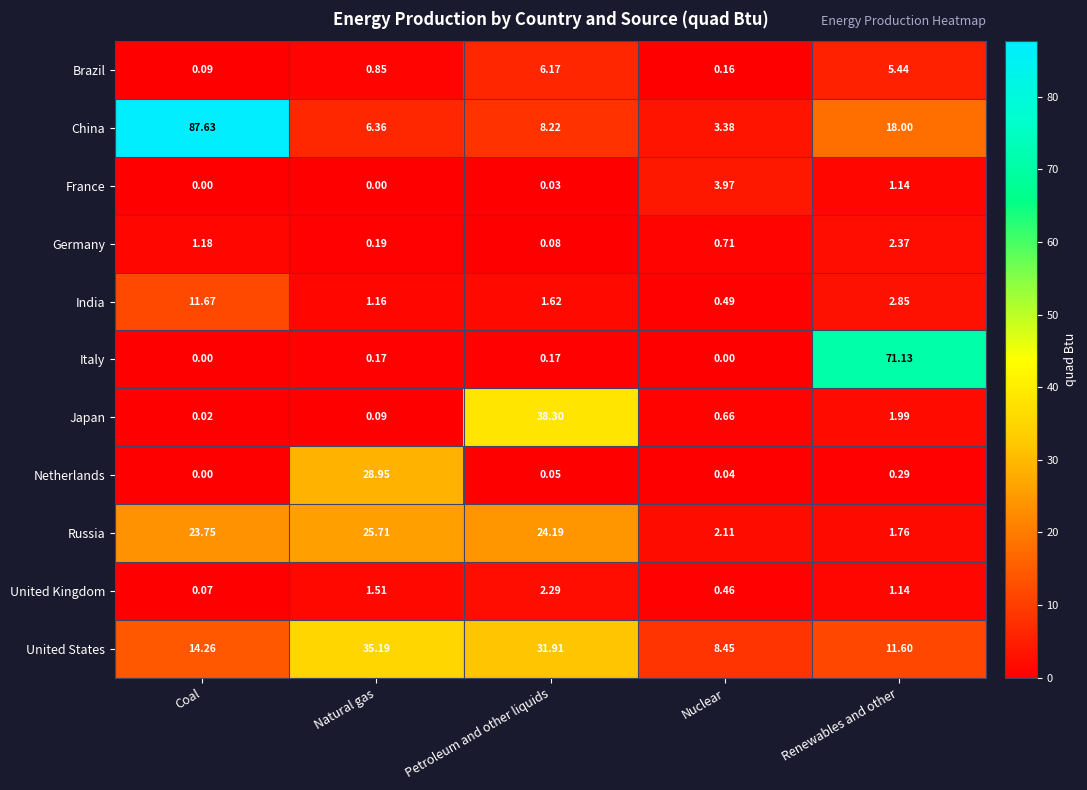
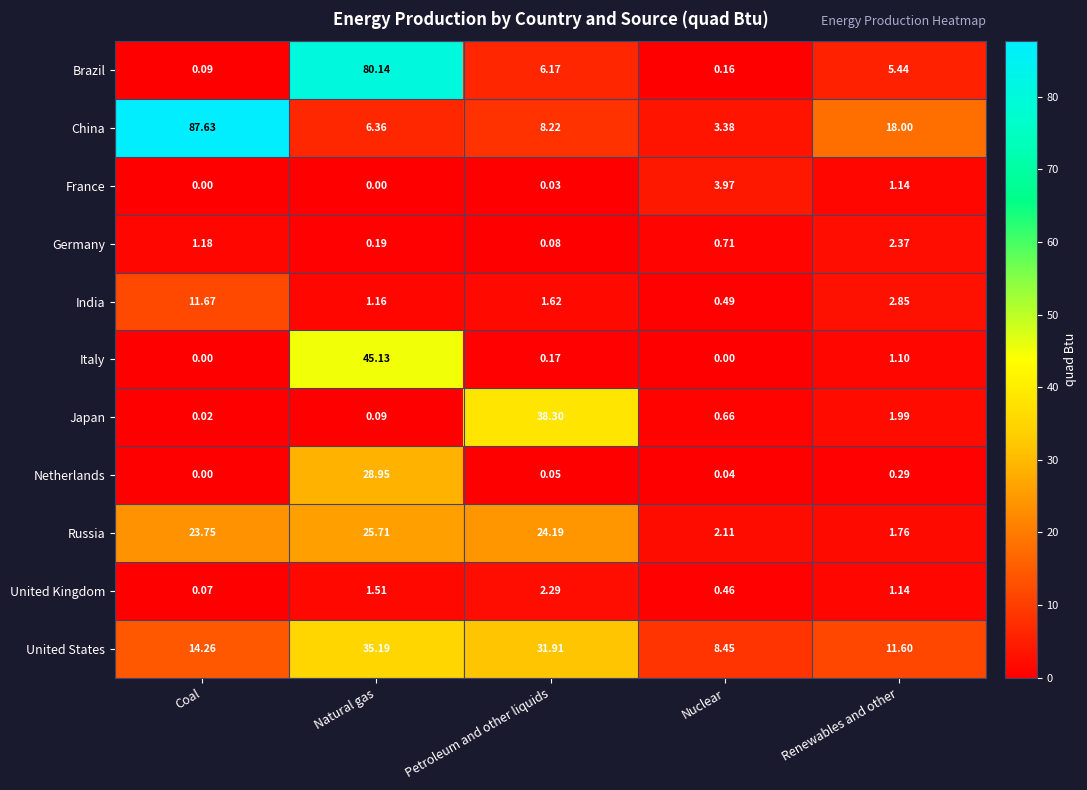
Brazil, Natural gas: 0.85 -> 80.14
Italy, Natural gas: 0.17 -> 45.13
Italy, Renewables and other: 71.13 -> 1.10
